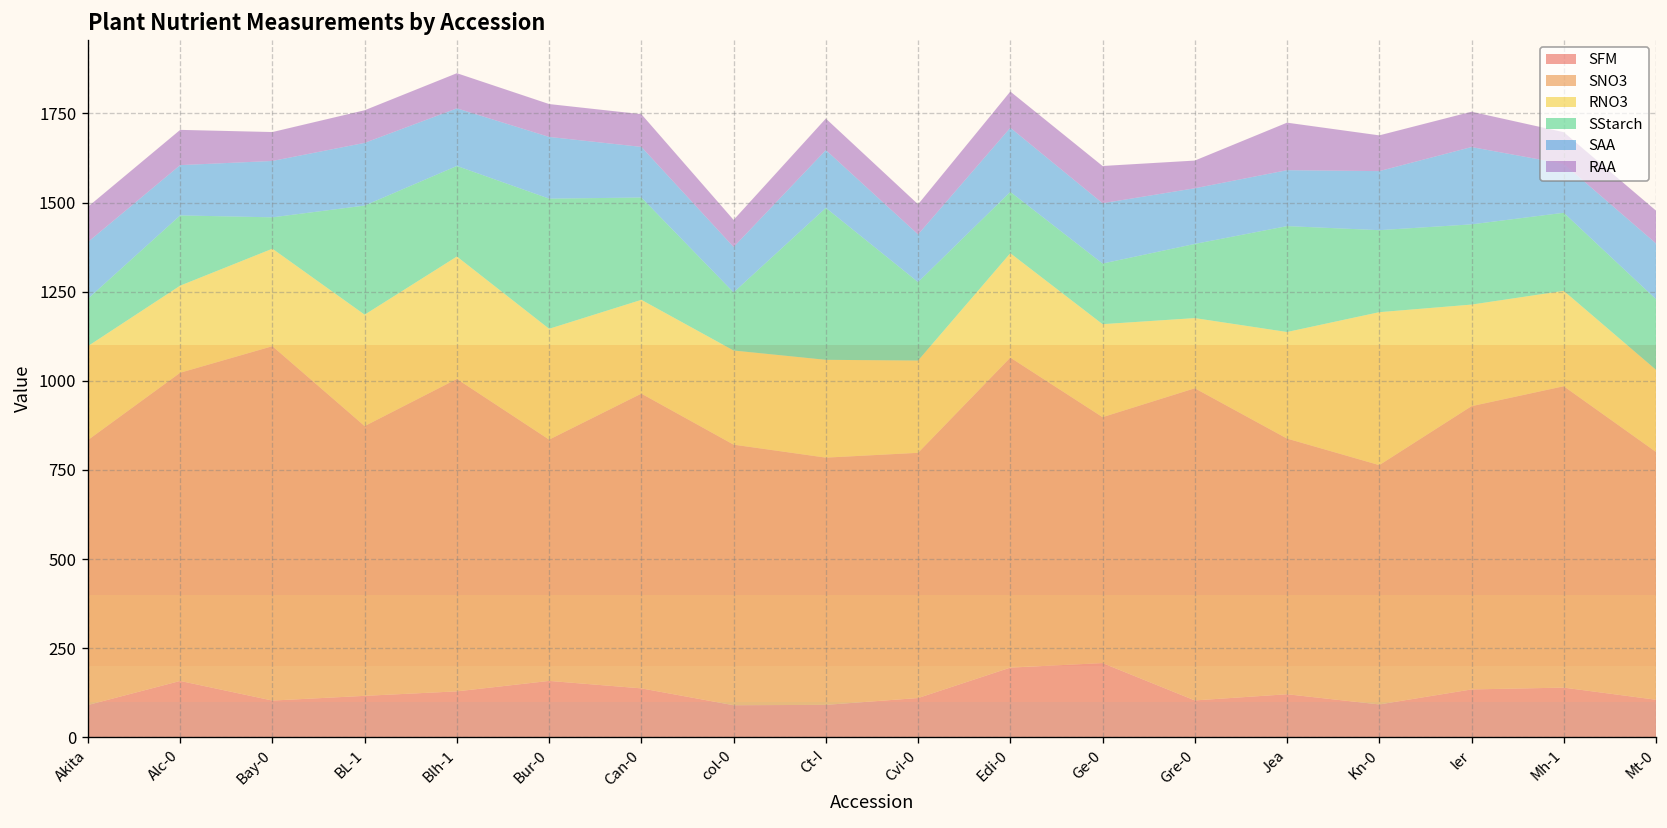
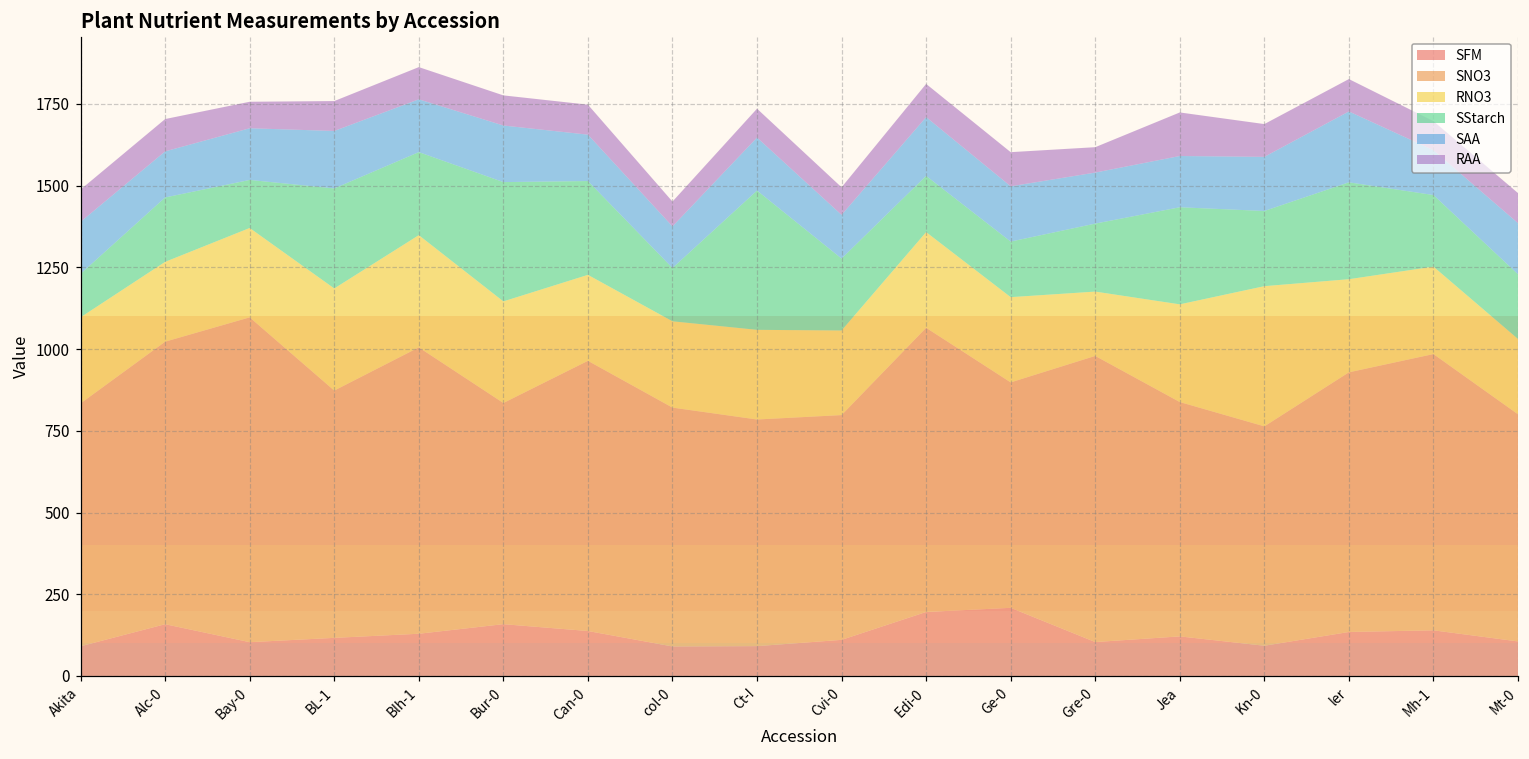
SStarch, Bay-0: 90 -> 150
SStarch, ler: 230 -> 300
